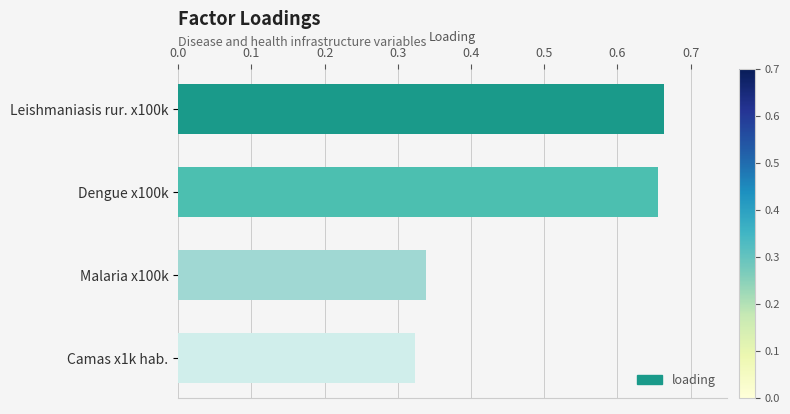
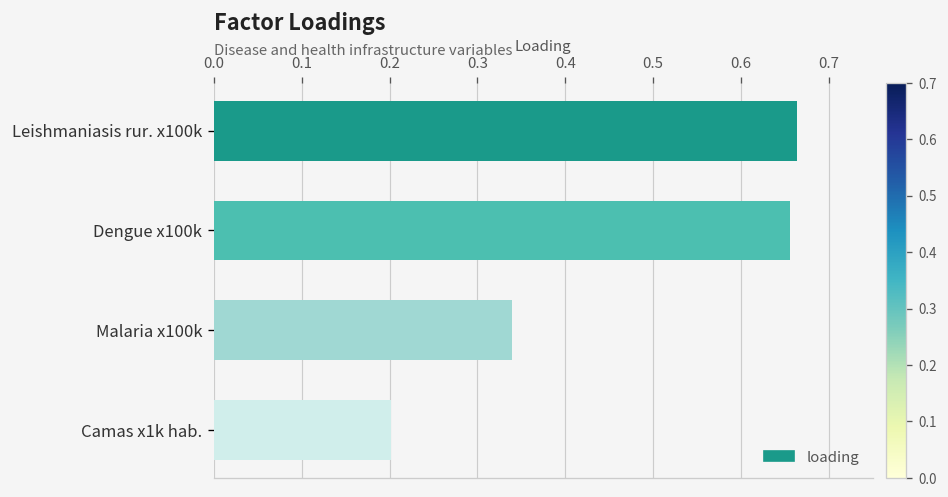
Camas x1k hab.: 0.32 -> 0.20
